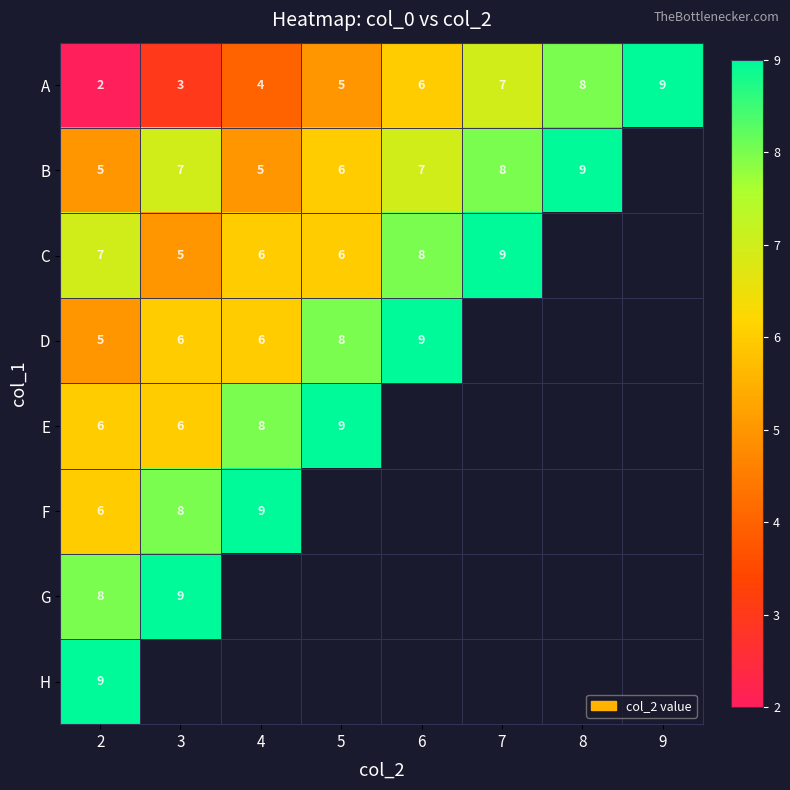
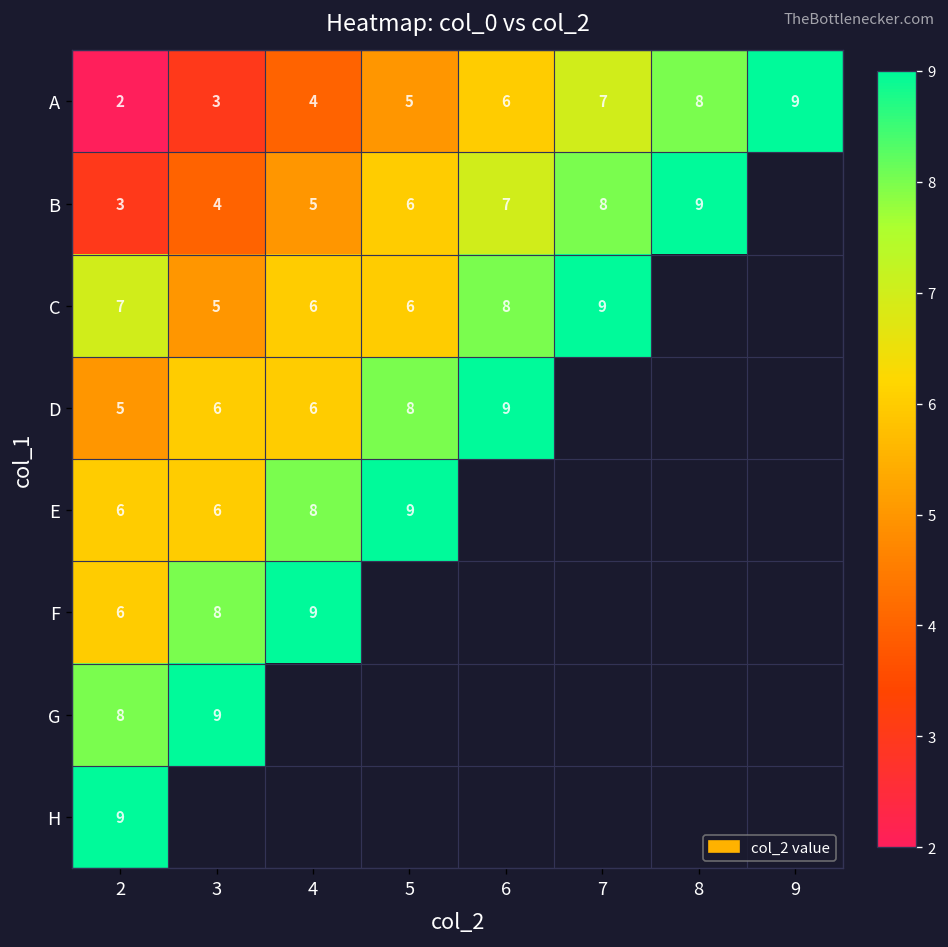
B, 2: 5 -> 3
B, 3: 7 -> 4
